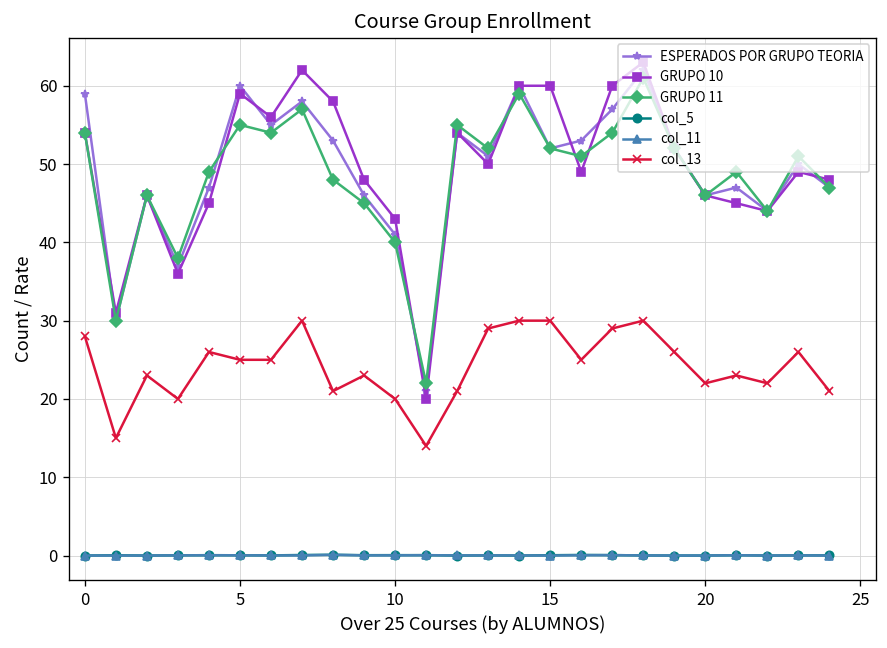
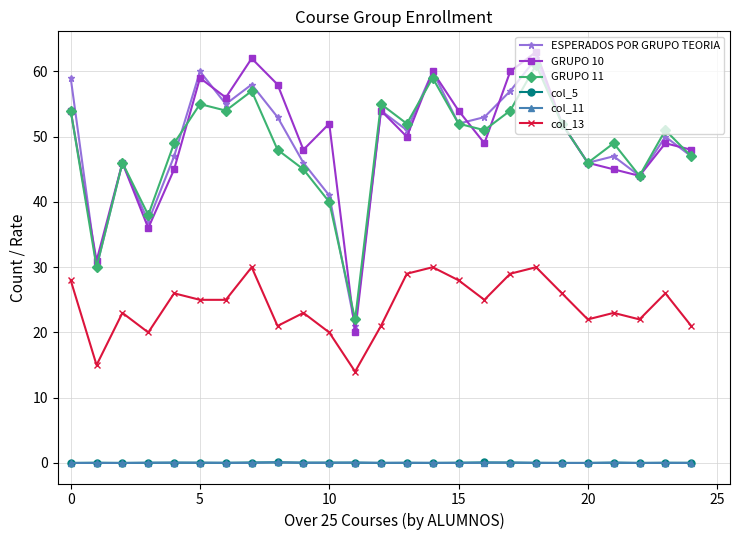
GRUPO 10, 10: 43 -> 52
GRUPO 10, 15: 60 -> 54
col_13, 15: 30 -> 28
